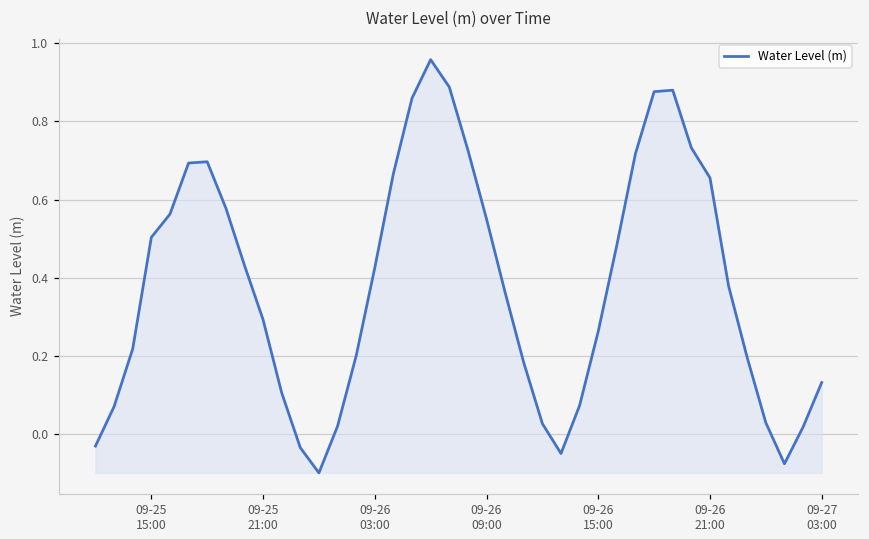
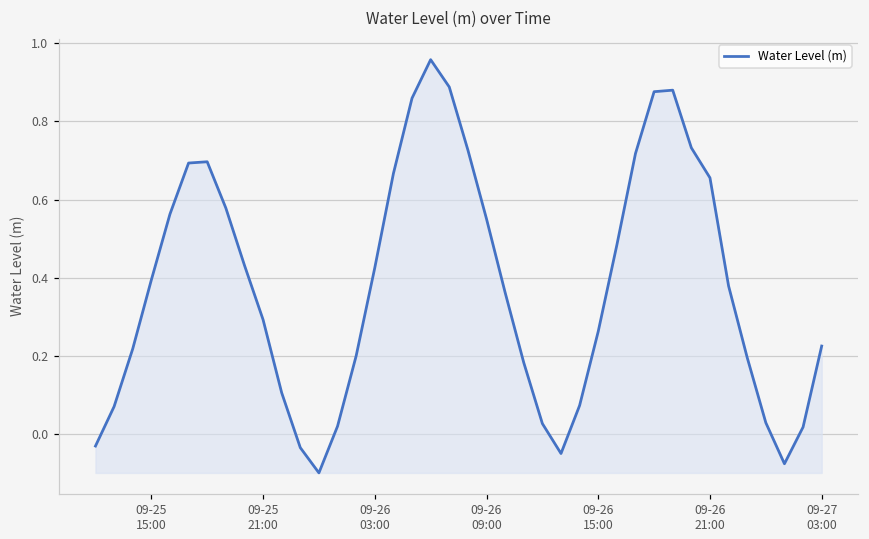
09-25 15:00: 0.50 -> 0.39
09-27 03:00: 0.13 -> 0.23
